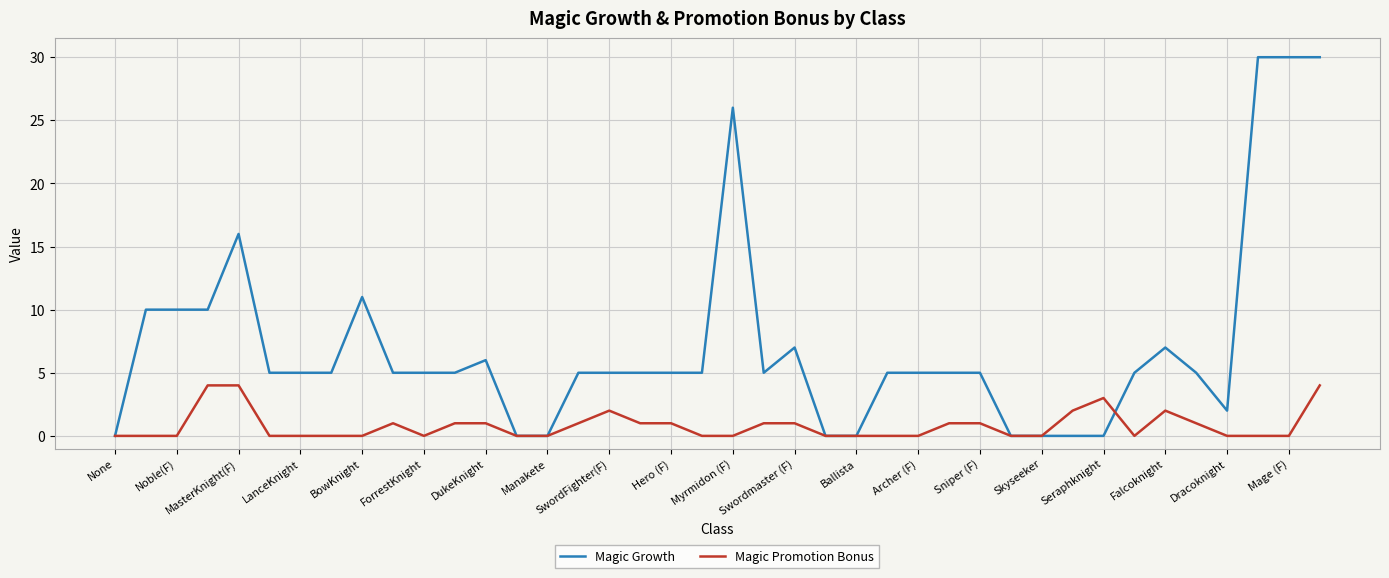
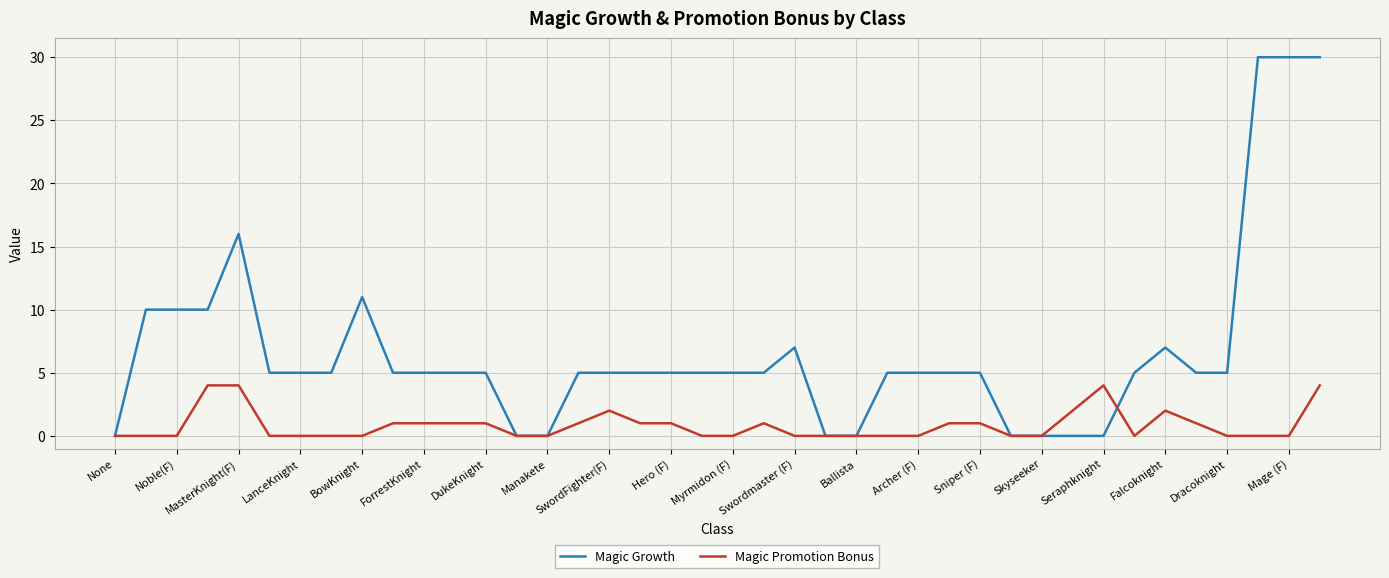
Magic Promotion Bonus, ForrestKnight: 0 -> 1
Magic Growth, DukeKnight: 6 -> 5
Magic Growth, Myrmidon (F): 26 -> 5
Magic Promotion Bonus, Swordmaster (F): 1 -> 0
Magic Promotion Bonus, Seraphknight: 3 -> 4
Magic Growth, Dracoknight: 2 -> 5
